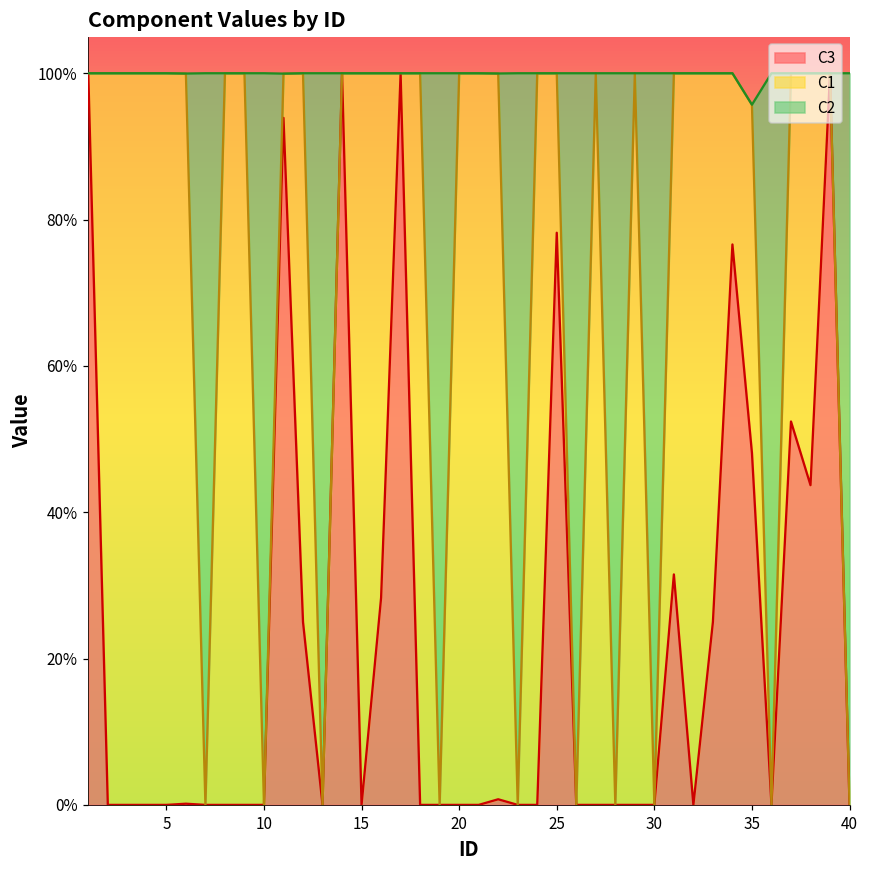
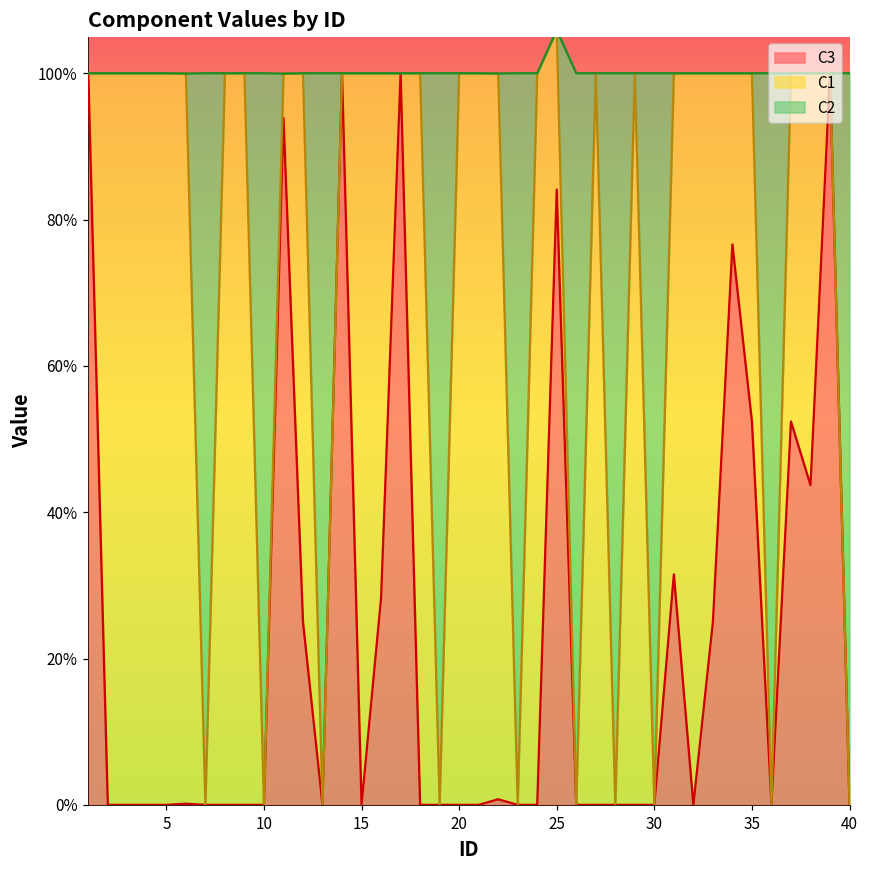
C3, 25: 78% -> 84%
C3, 35: 48% -> 52%
